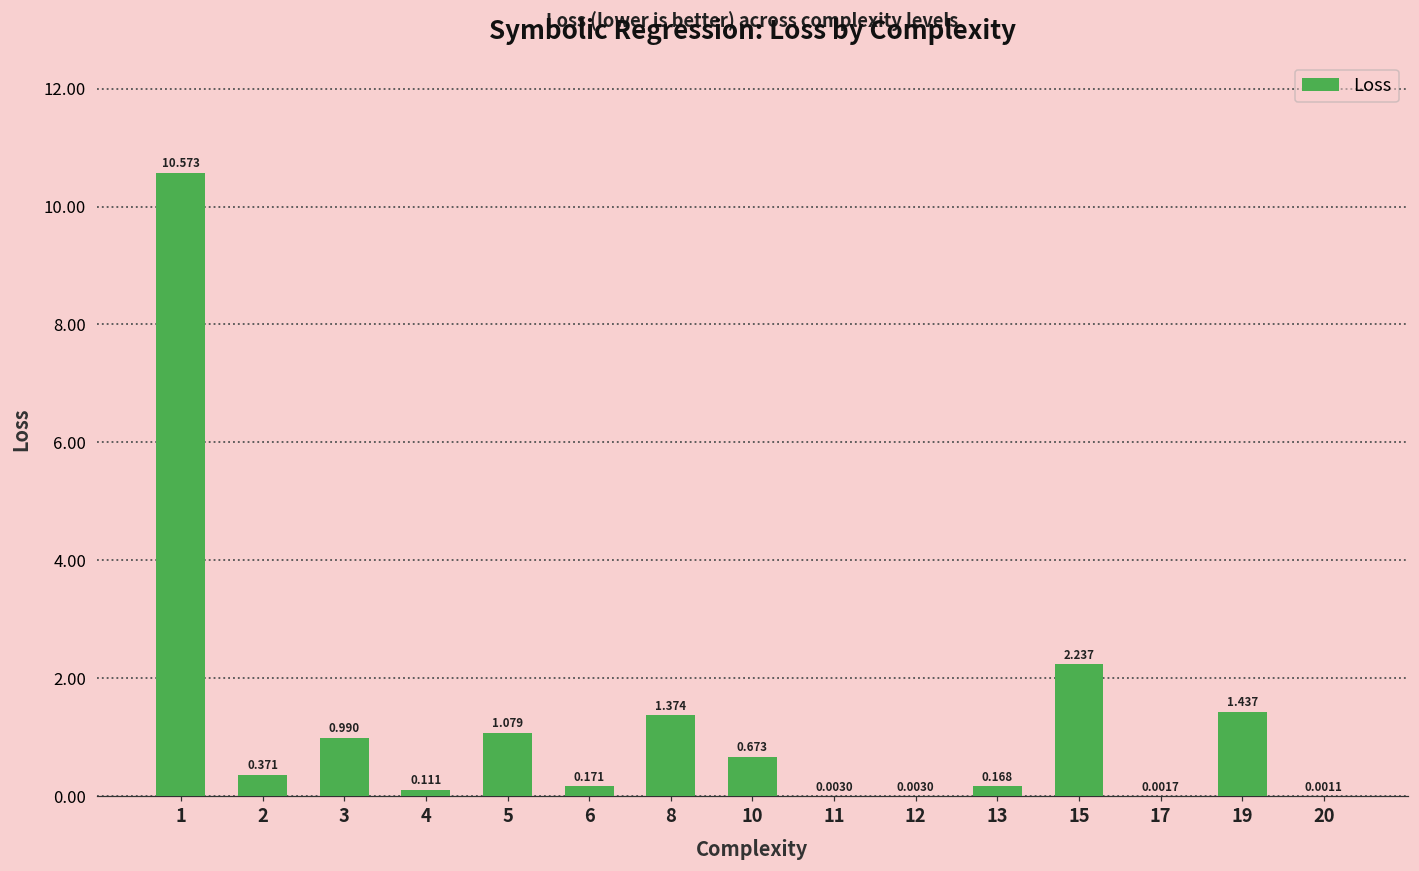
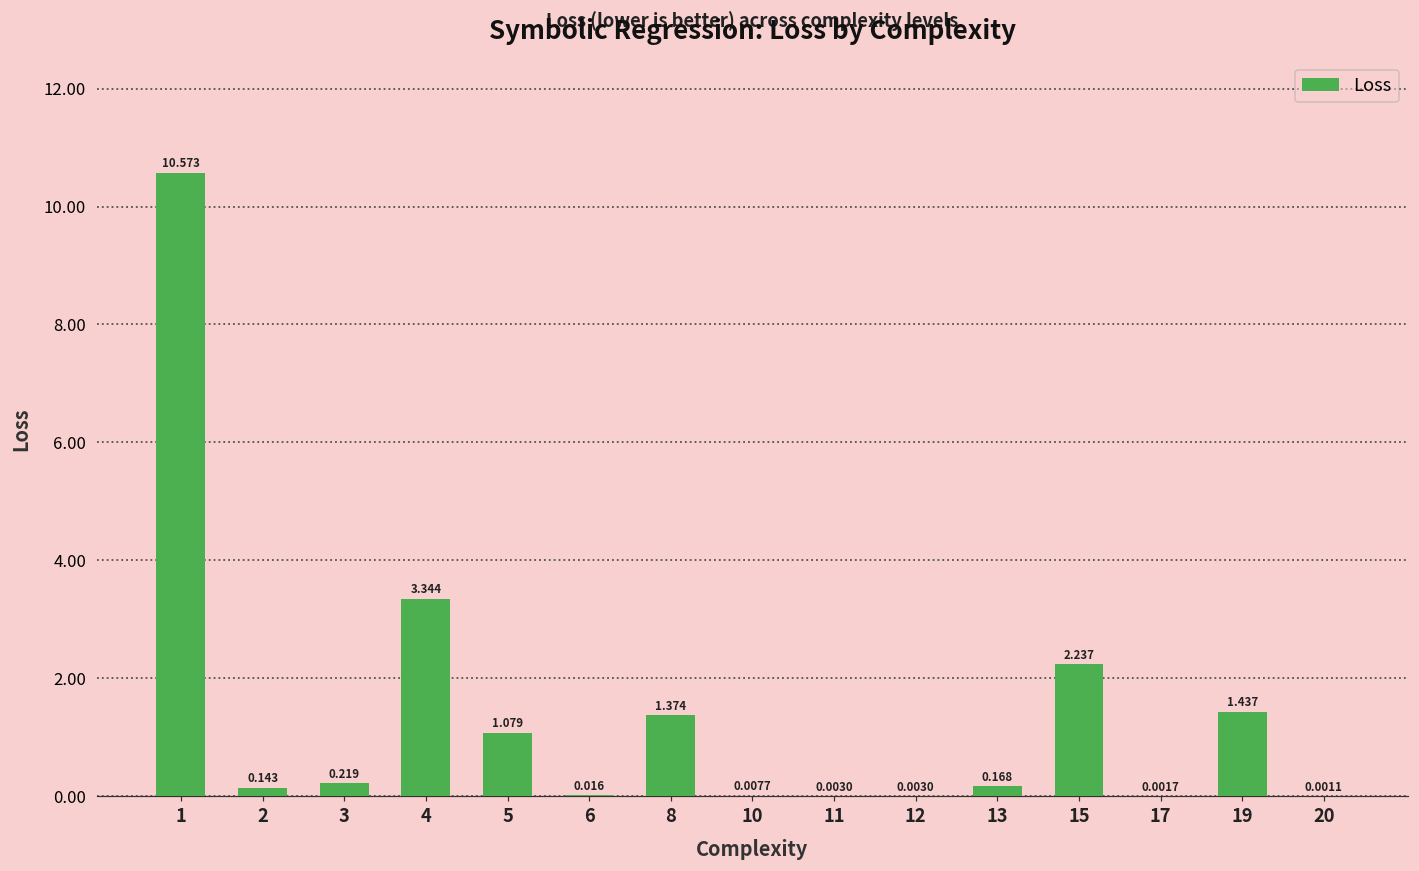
2: 0.371 -> 0.143
3: 0.990 -> 0.219
4: 0.111 -> 3.344
6: 0.171 -> 0.016
10: 0.673 -> 0.0077
